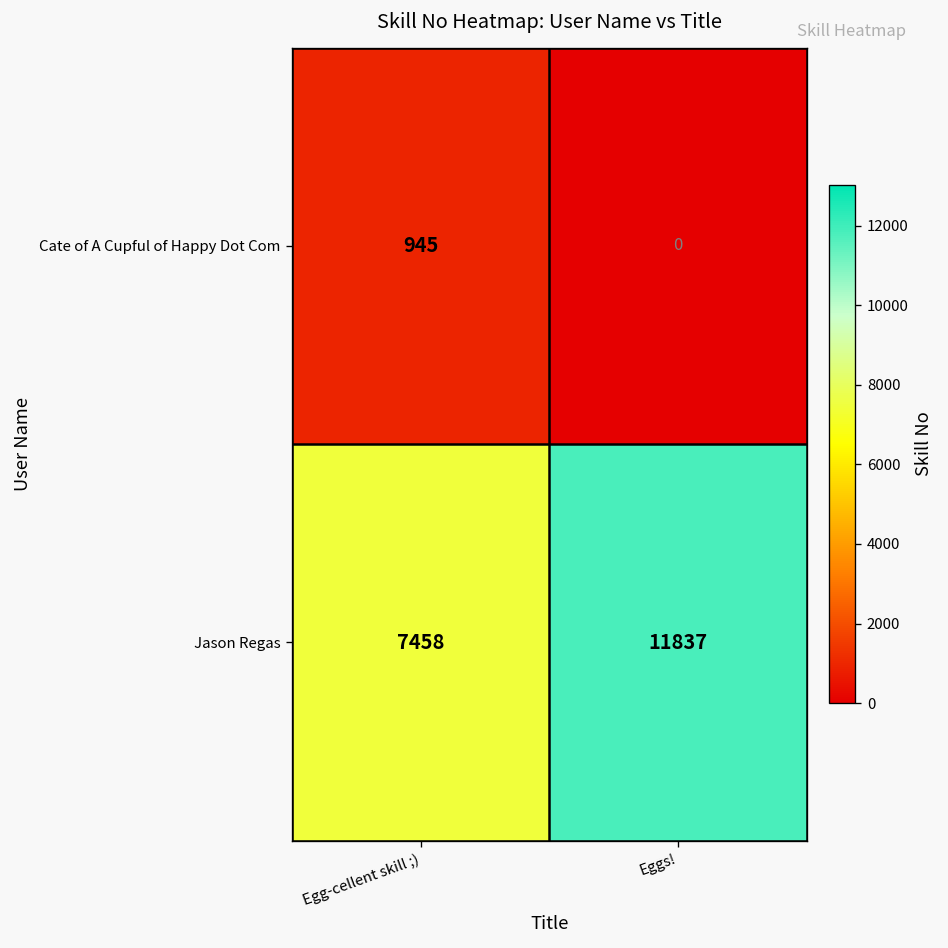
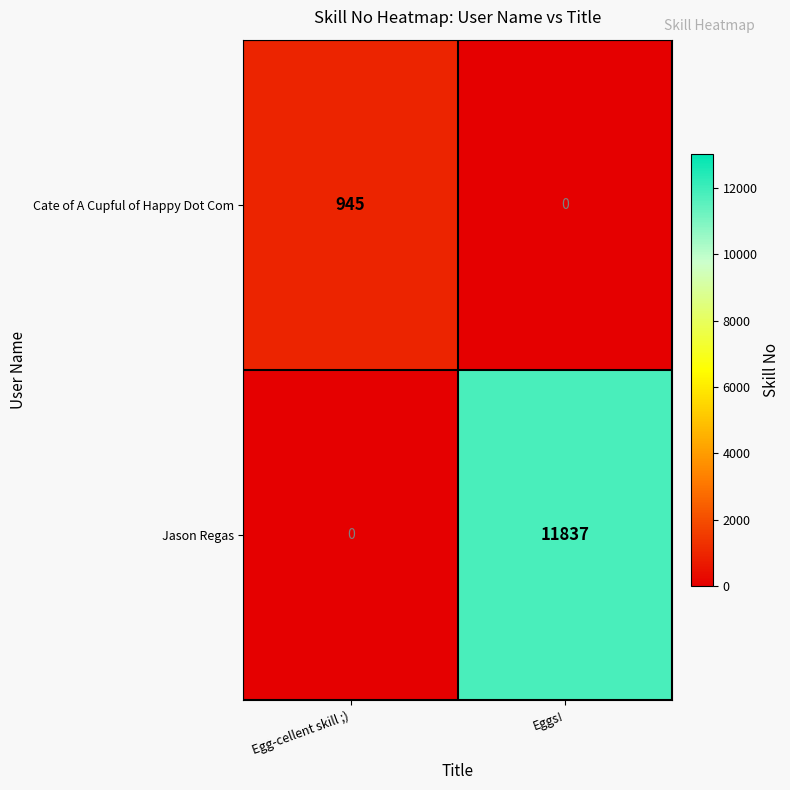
Jason Regas, Egg-cellent skill ;): 7458 -> 0
